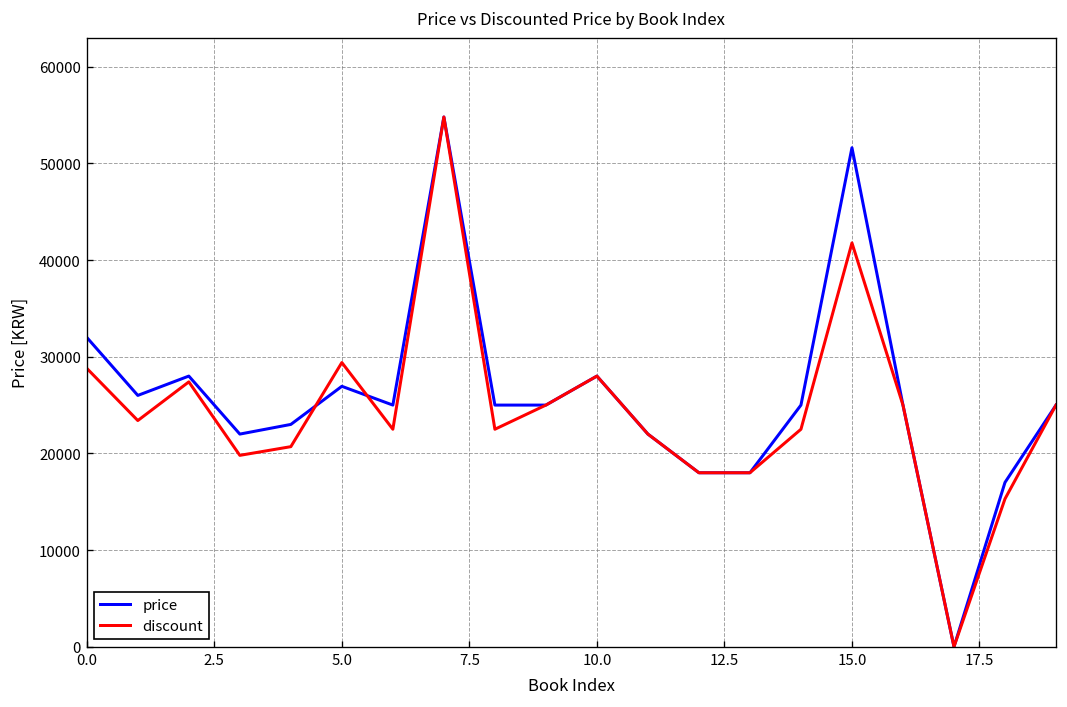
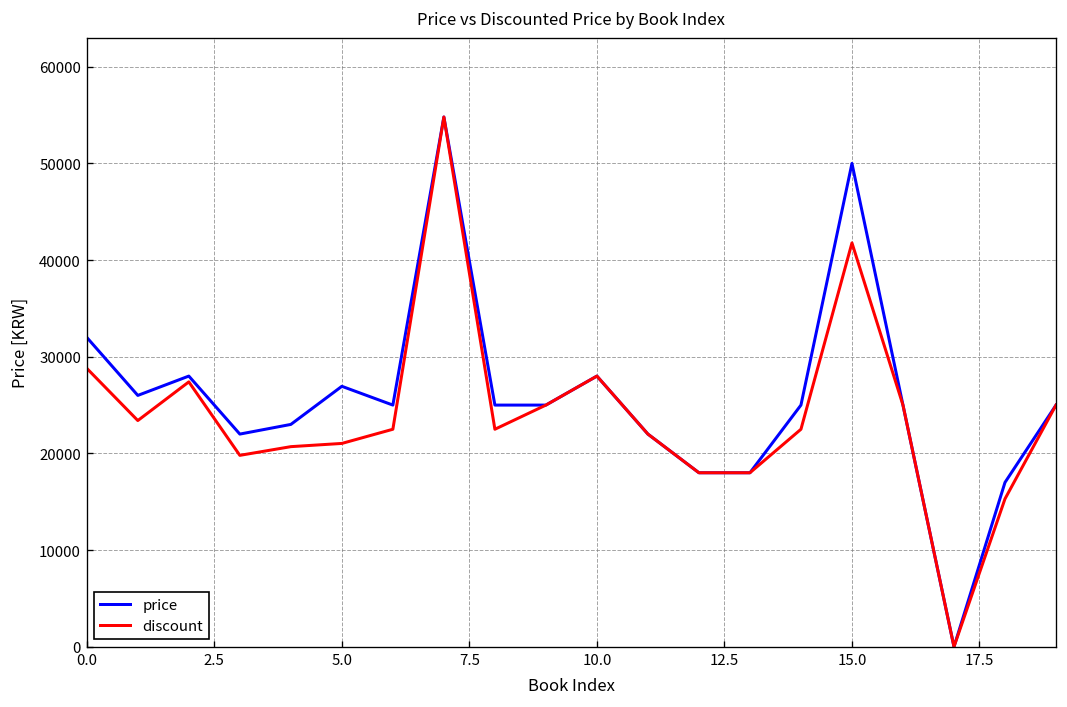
discount, 5.0: 29000 -> 21000
price, 15.0: 52000 -> 50000
